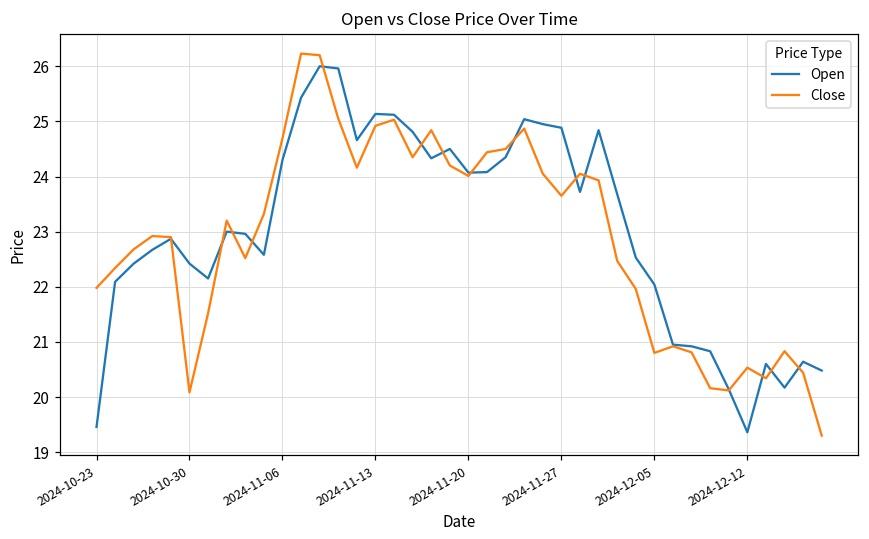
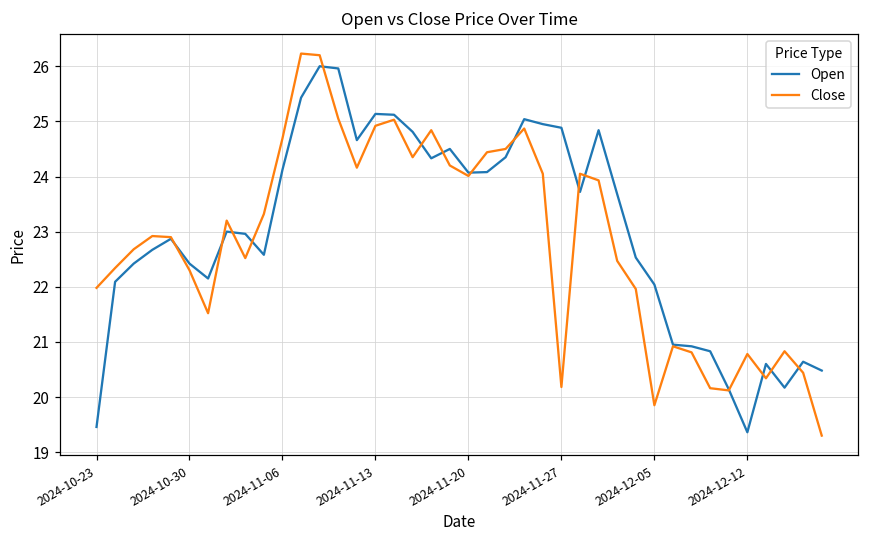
Close, 2024-10-30: 20.1 -> 22.3
Open, 2024-11-06: 24.3 -> 24.1
Close, 2024-11-27: 23.6 -> 20.2
Close, 2024-12-05: 20.8 -> 19.9
Close, 2024-12-12: 20.5 -> 20.8
